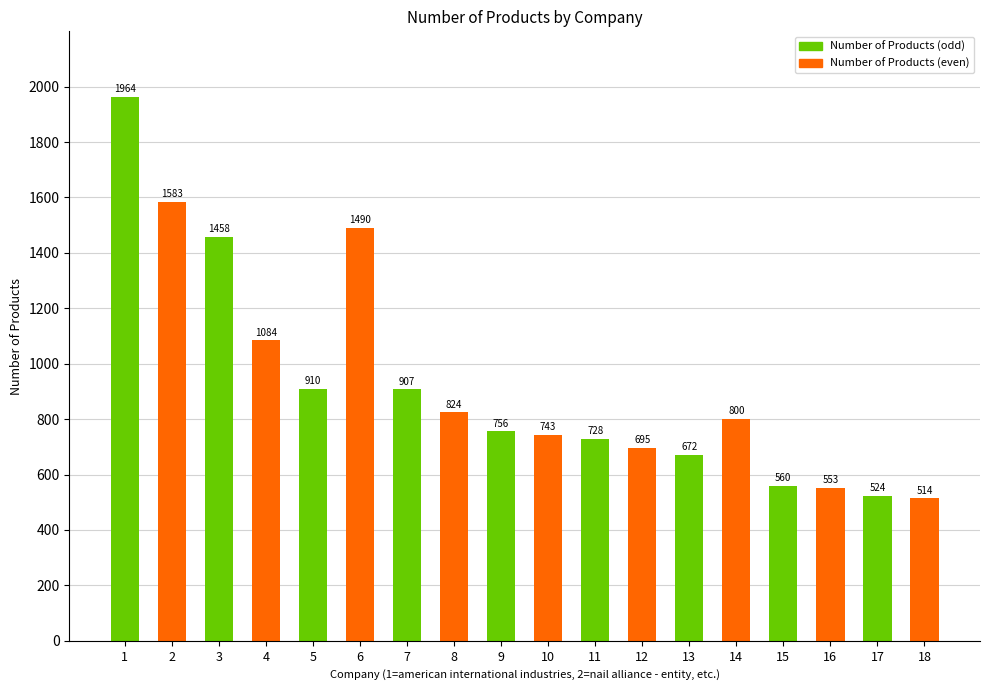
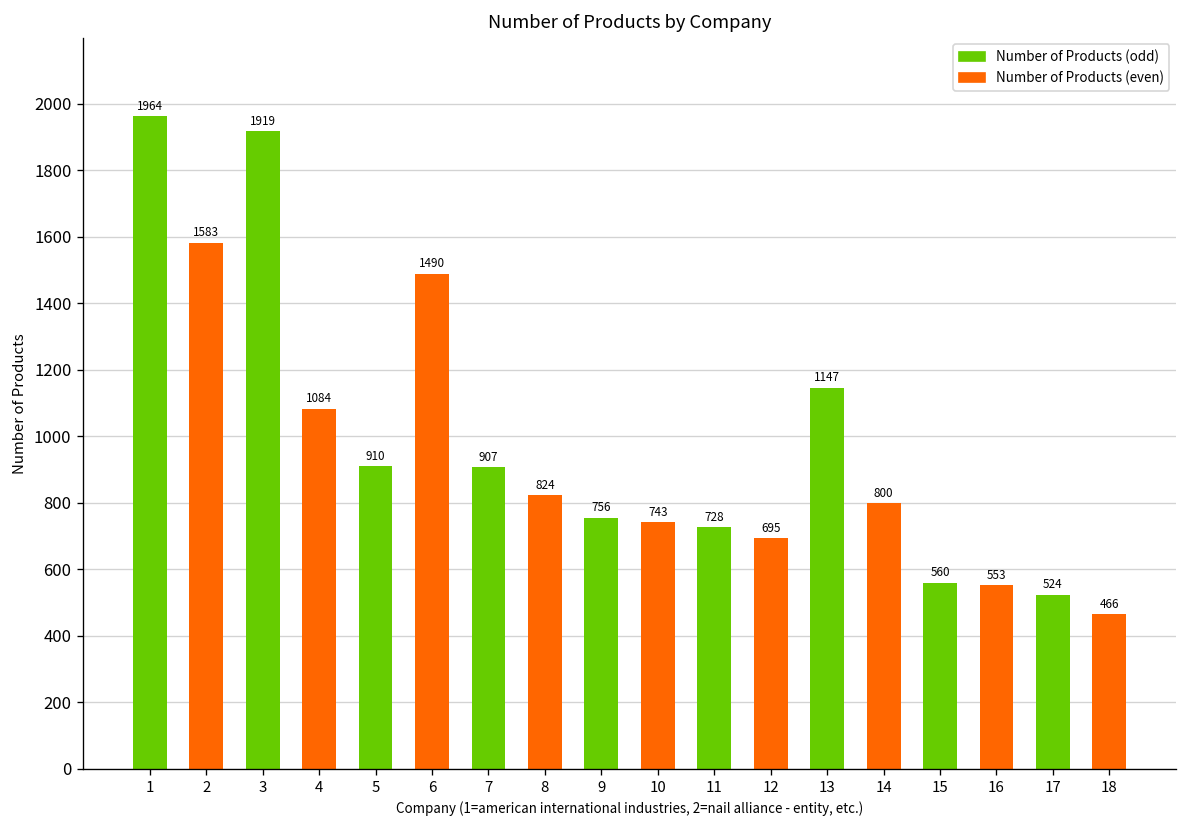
3: 1458 -> 1919
13: 672 -> 1147
18: 514 -> 466
